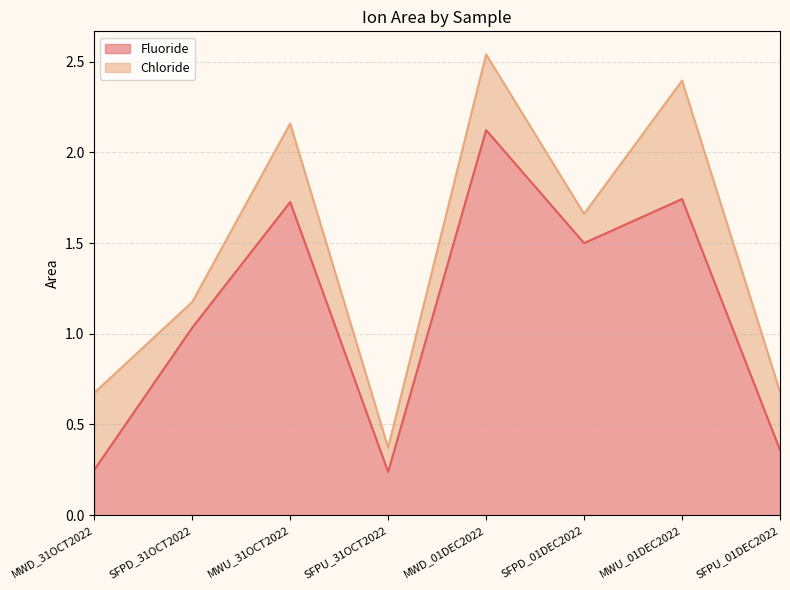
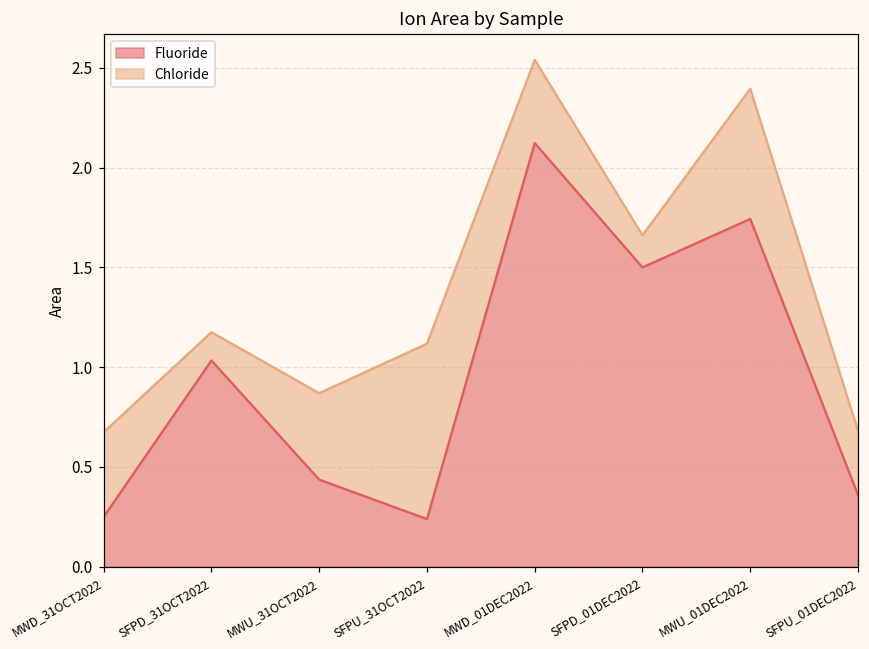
Fluoride, MWU_31OCT2022: 1.73 -> 0.44
Chloride, SFPU_31OCT2022: 0.13 -> 0.88
